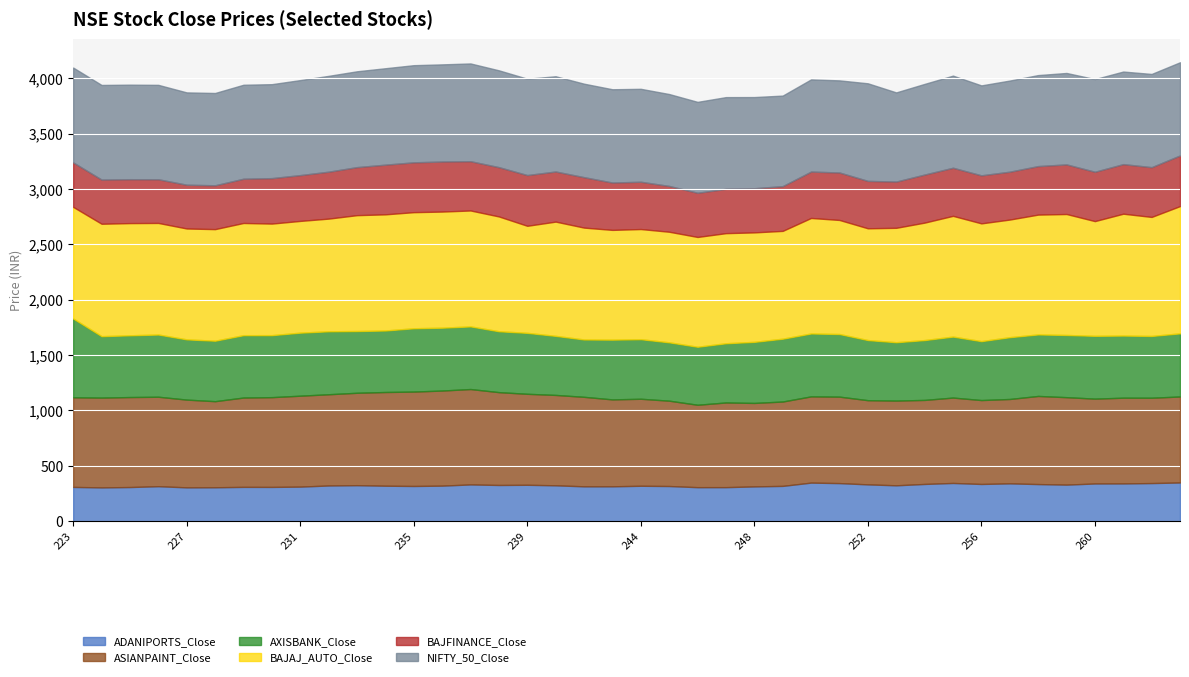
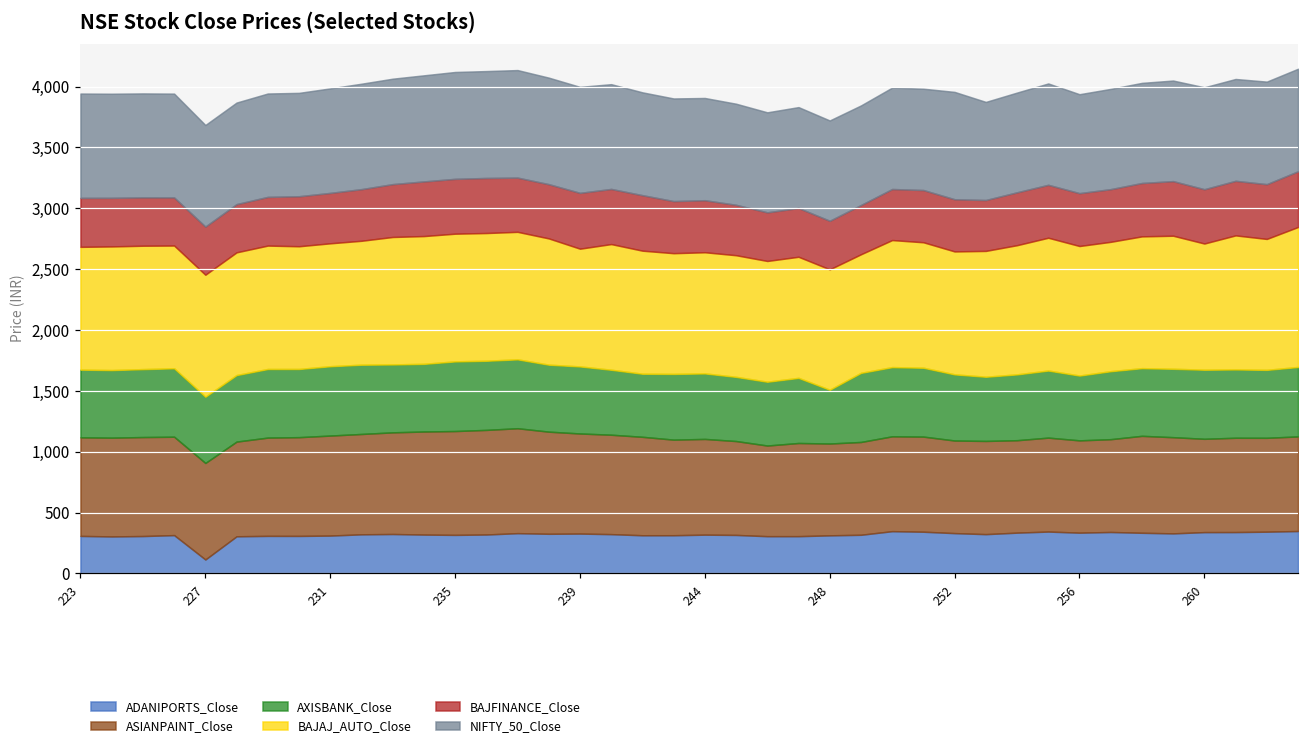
AXISBANK_Close, 223: 710 -> 560
ADANIPORTS_Close, 227: 300 -> 110
AXISBANK_Close, 248: 550 -> 440
